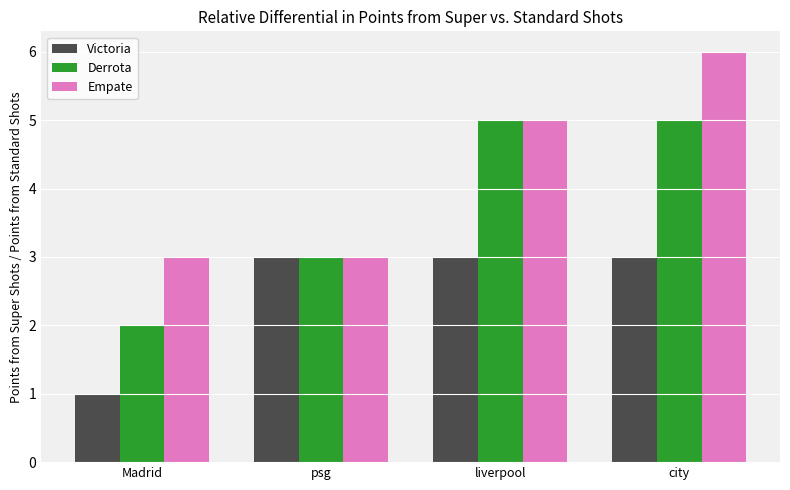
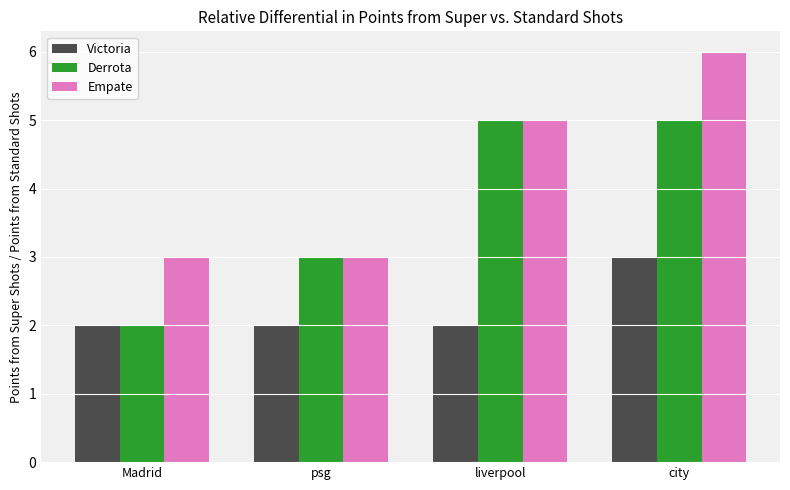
Victoria, Madrid: 1 -> 2
Victoria, psg: 3 -> 2
Victoria, liverpool: 3 -> 2
